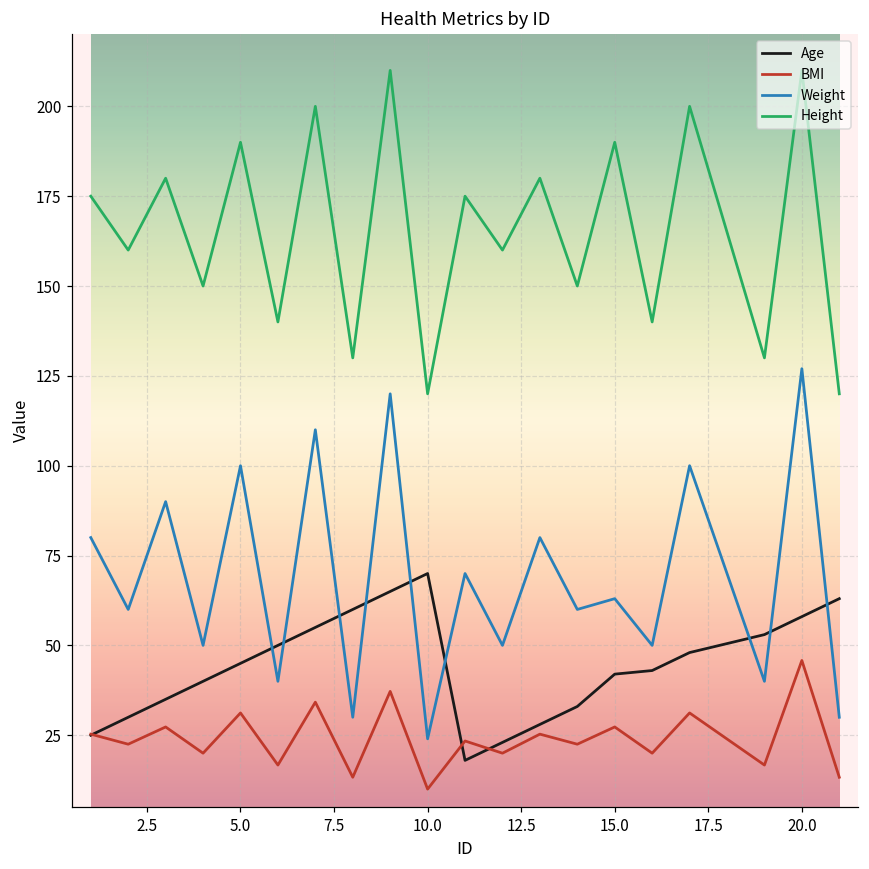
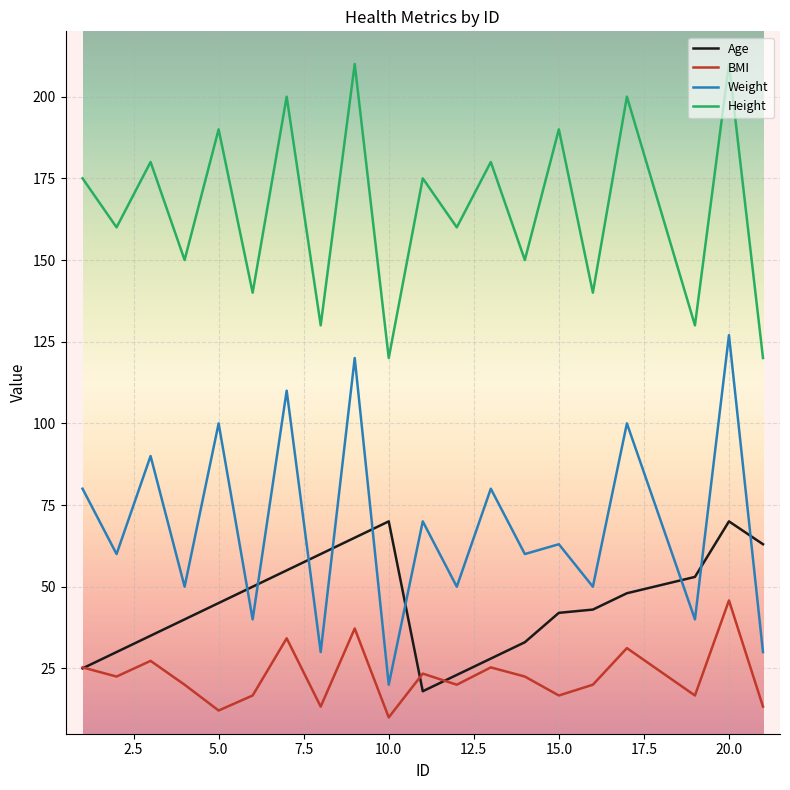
BMI, 5.0: 31 -> 12
Weight, 10.0: 24 -> 20
BMI, 15.0: 27 -> 17
Age, 20.0: 58 -> 70
